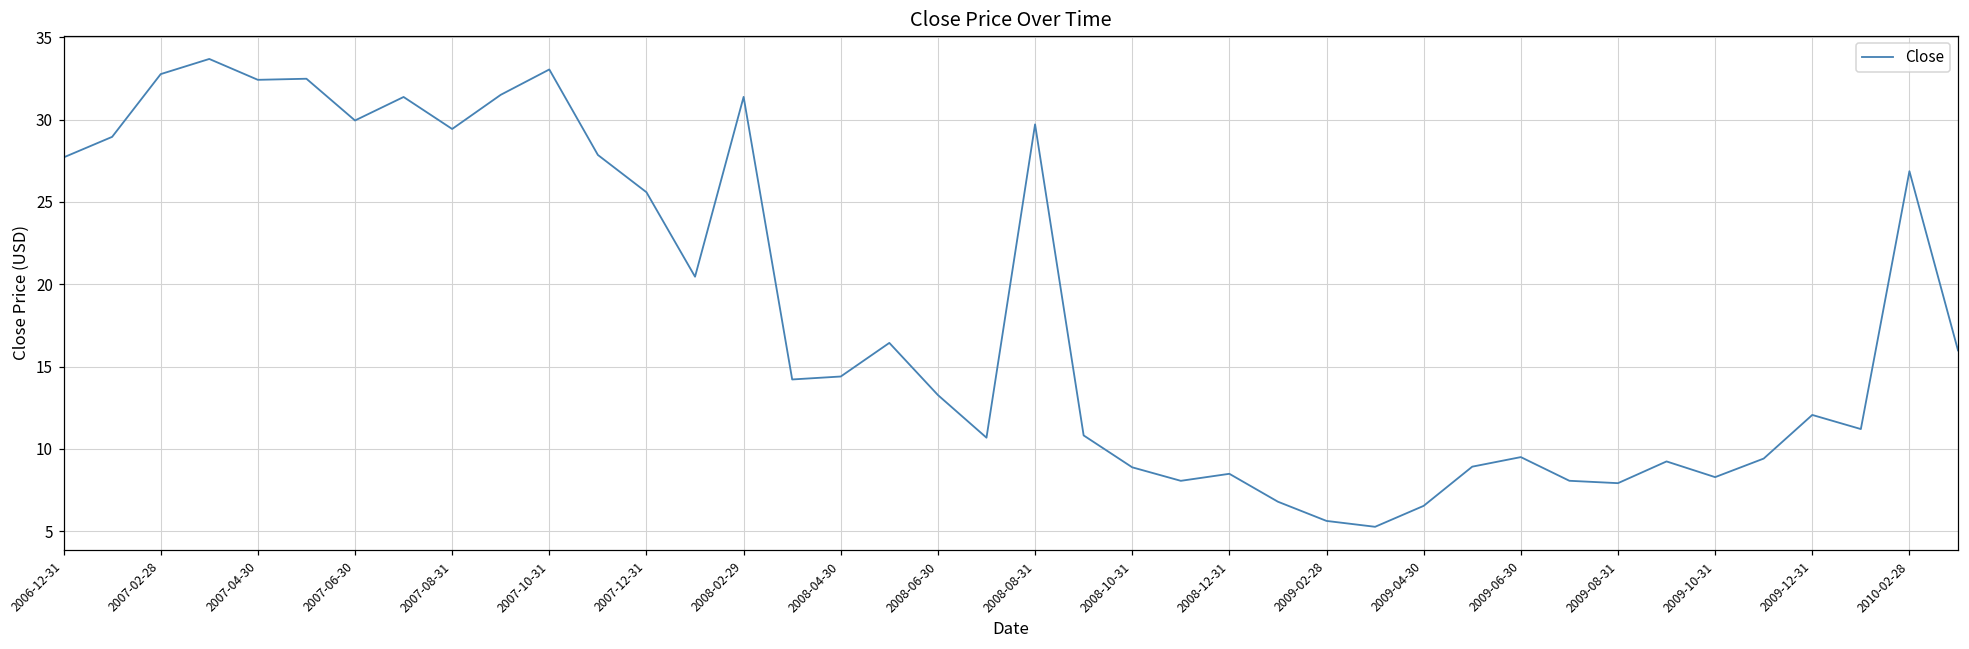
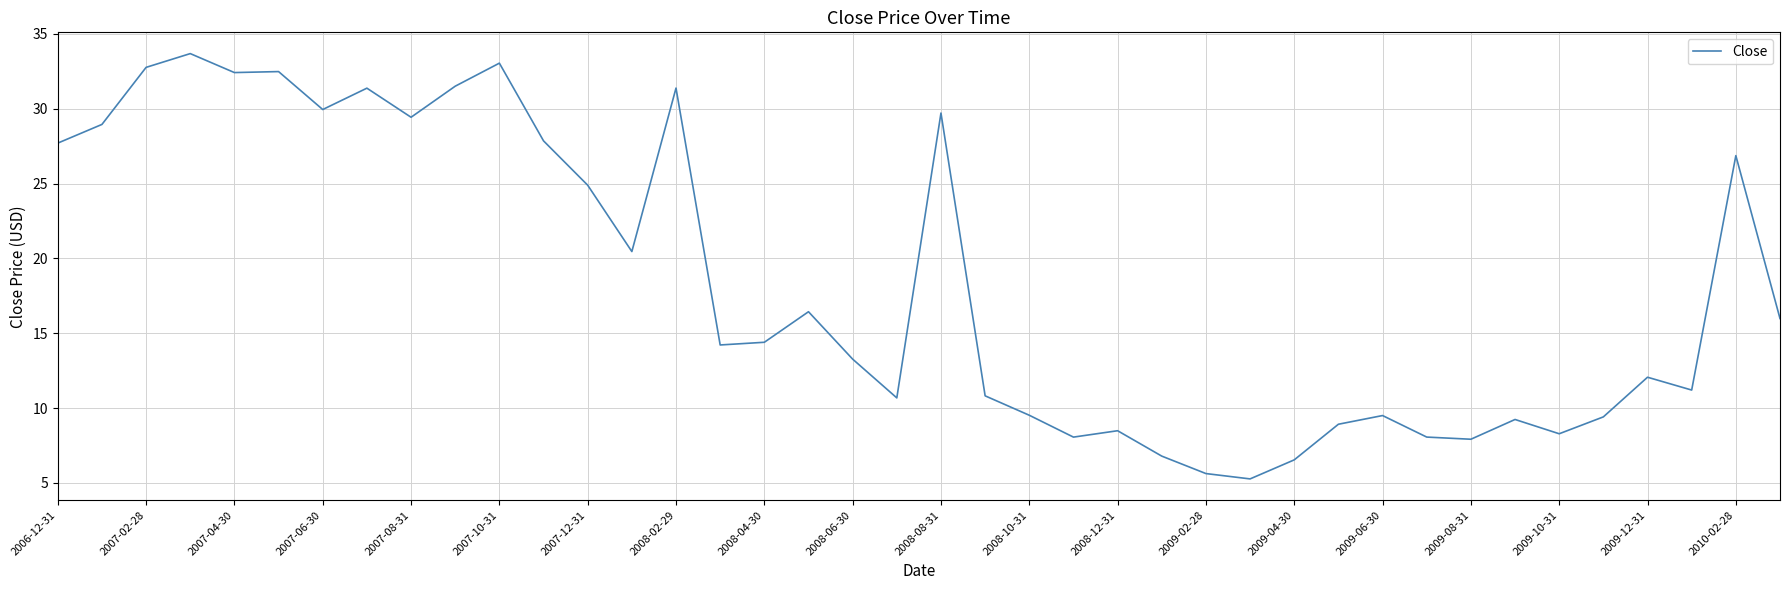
2007-12-31: 25.6 -> 24.9
2008-10-31: 8.9 -> 9.5
